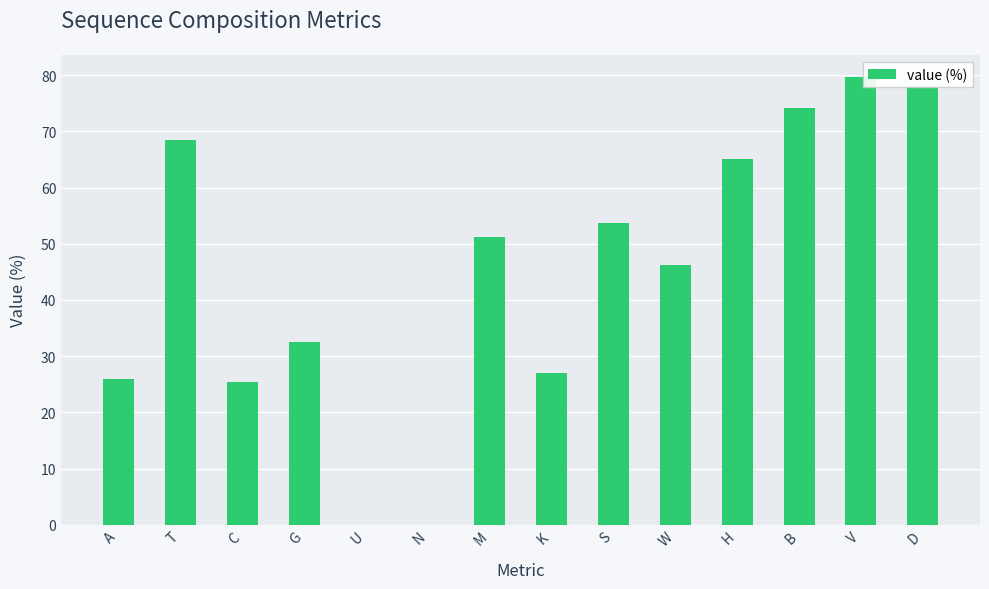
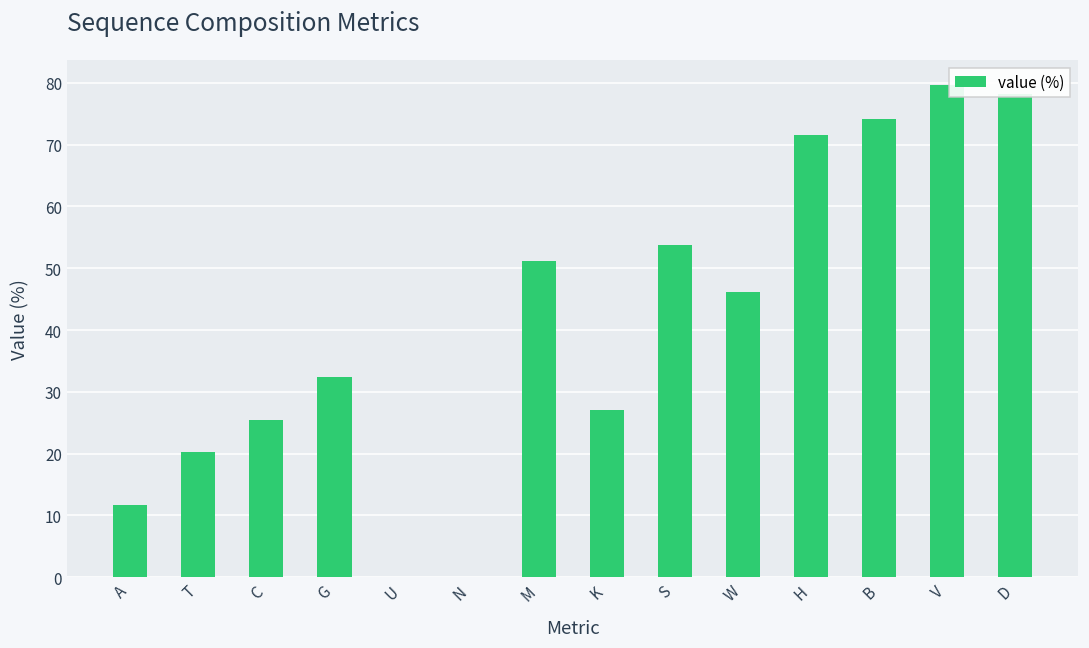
A: 26 -> 12
T: 68 -> 20
H: 65 -> 72
